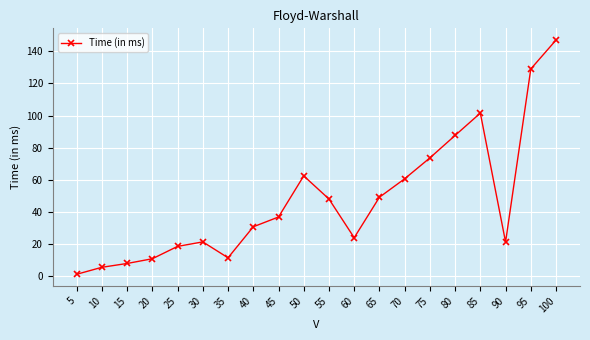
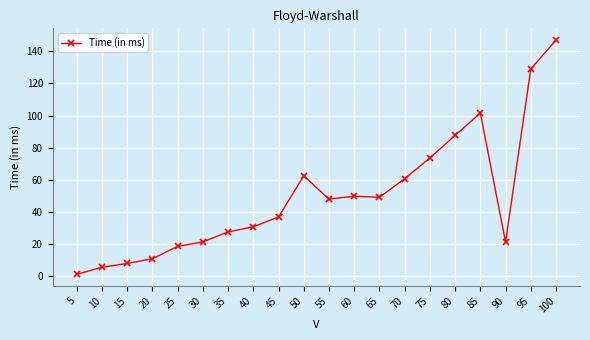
35: 11 -> 28
60: 24 -> 50
